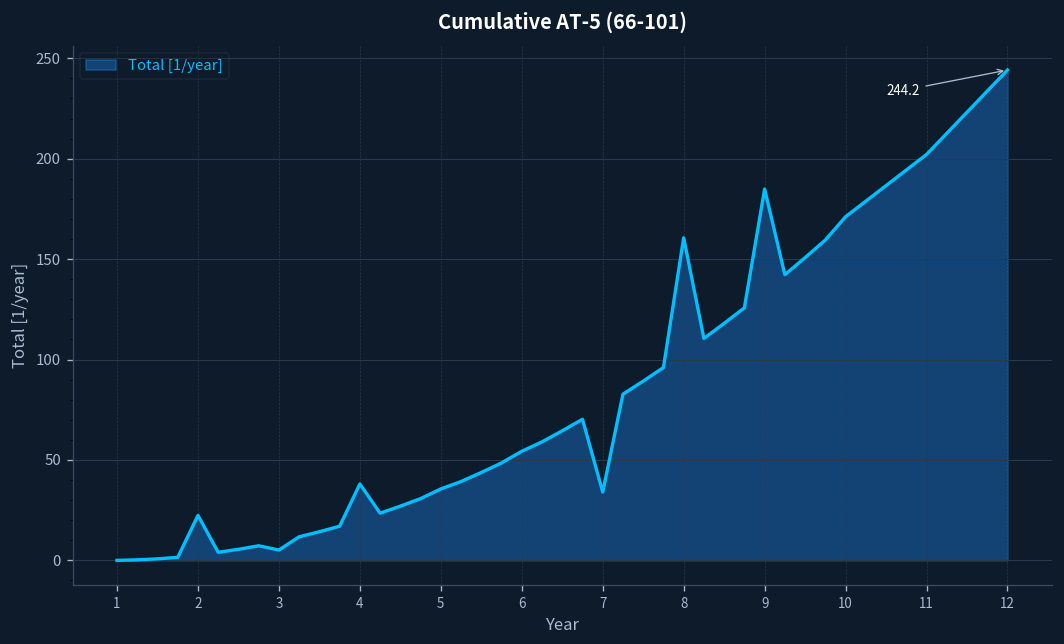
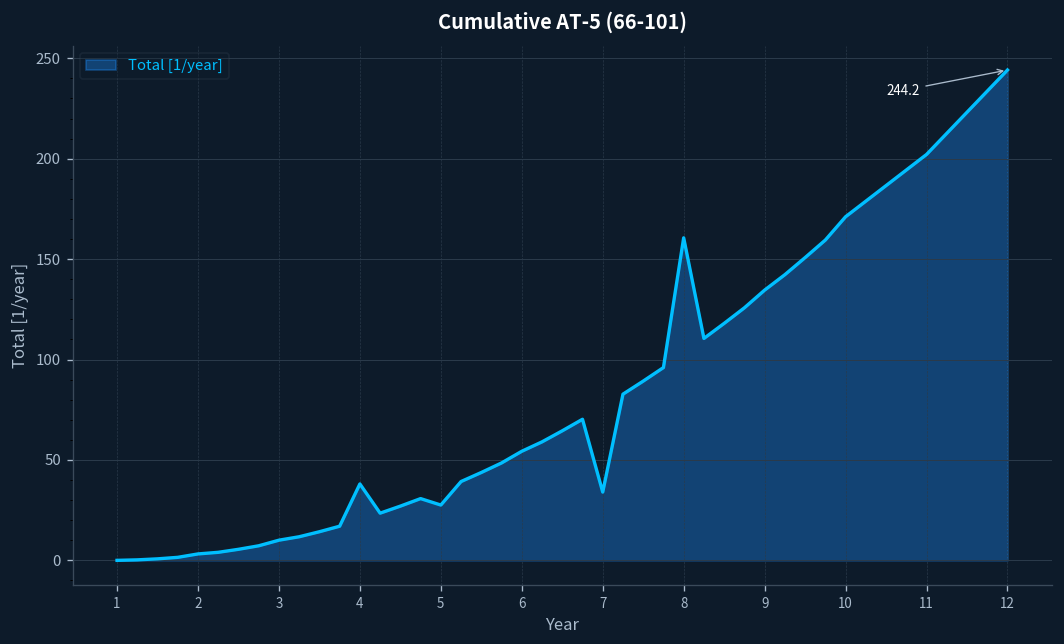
2: 22 -> 3
3: 5 -> 10
5: 36 -> 28
9: 185 -> 135
